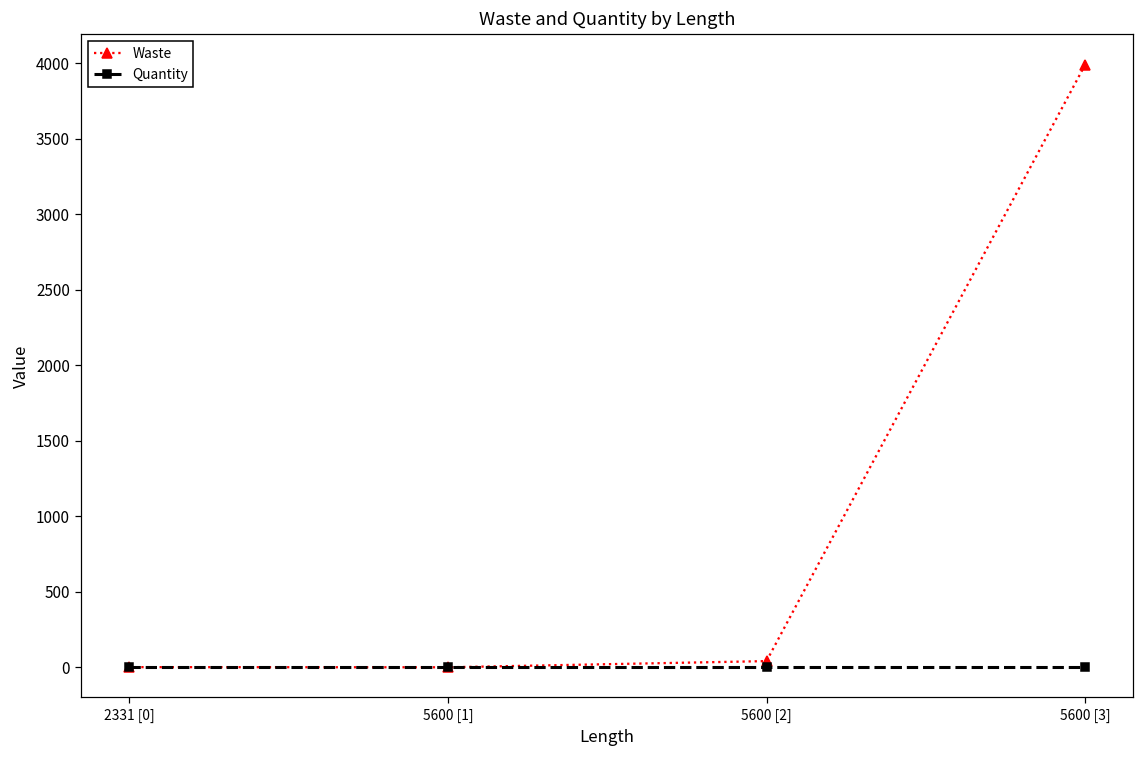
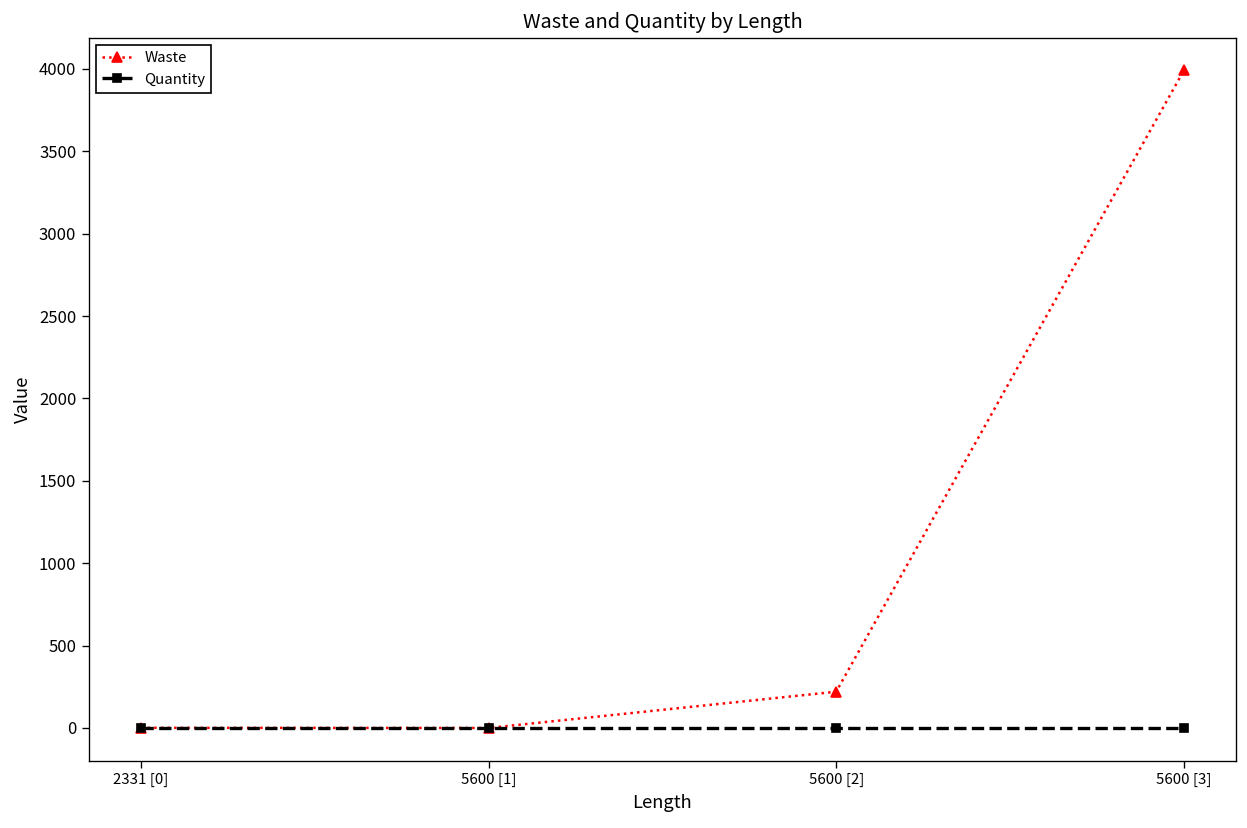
Waste, 5600 [2]: 40 -> 220
